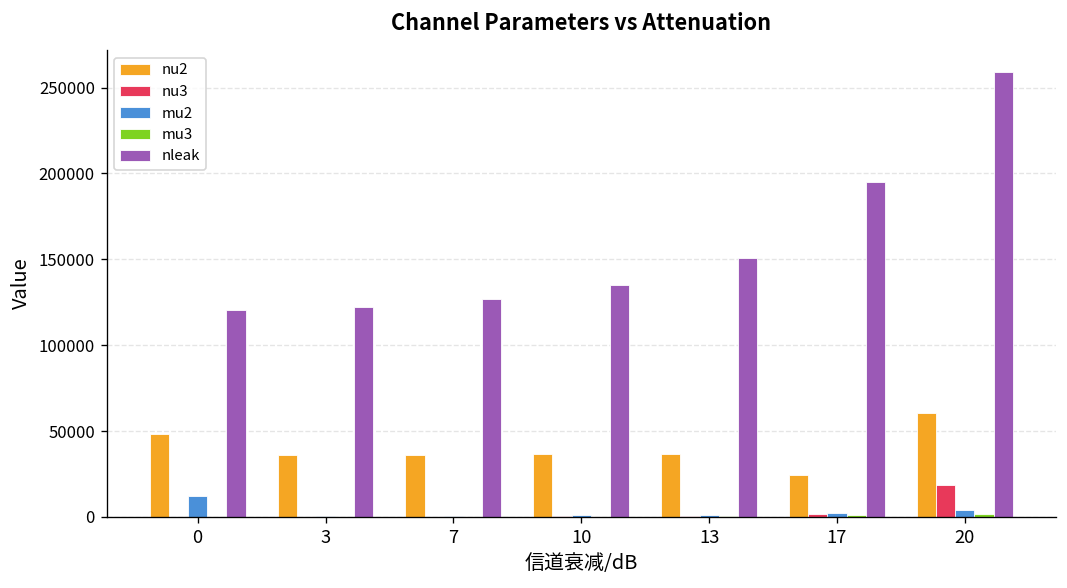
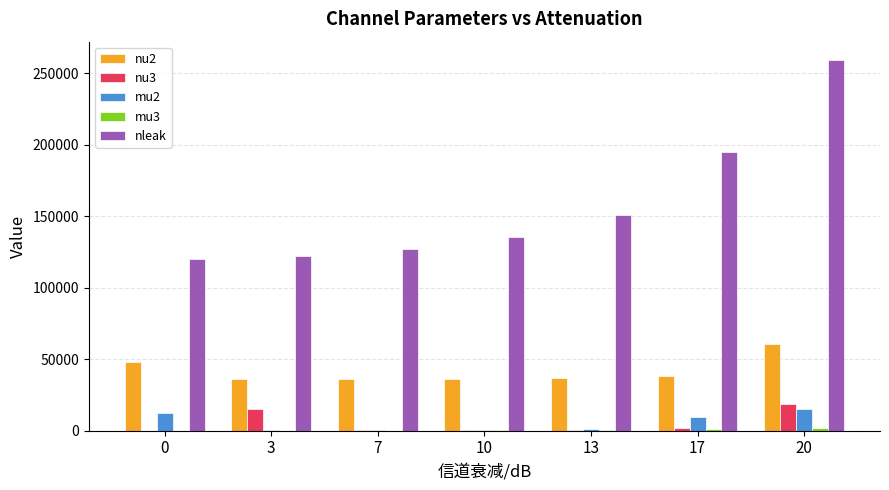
nu3, 3: 0 -> 15000
nu2, 17: 24000 -> 38000
mu2, 17: 2000 -> 9000
mu2, 20: 4000 -> 15000
